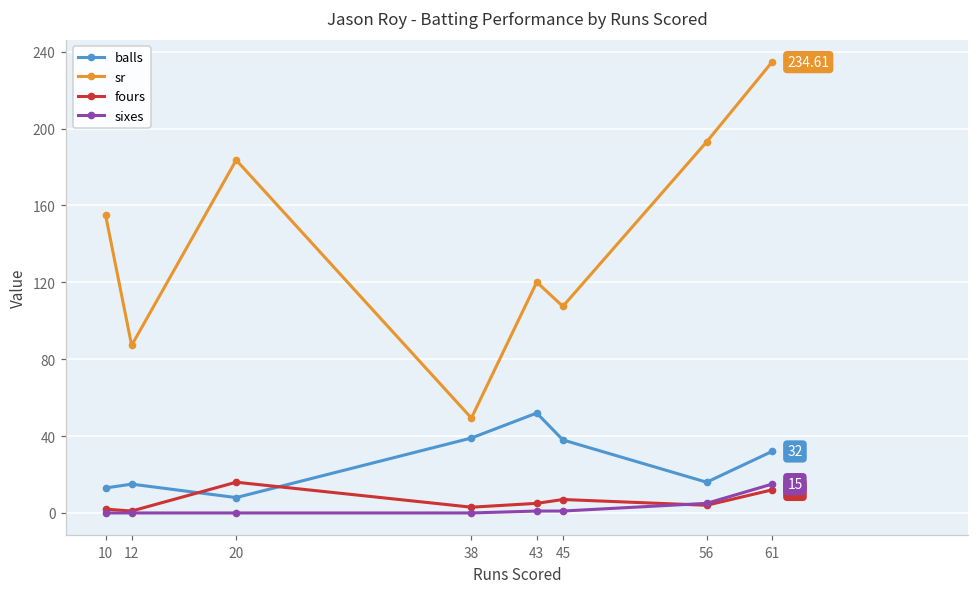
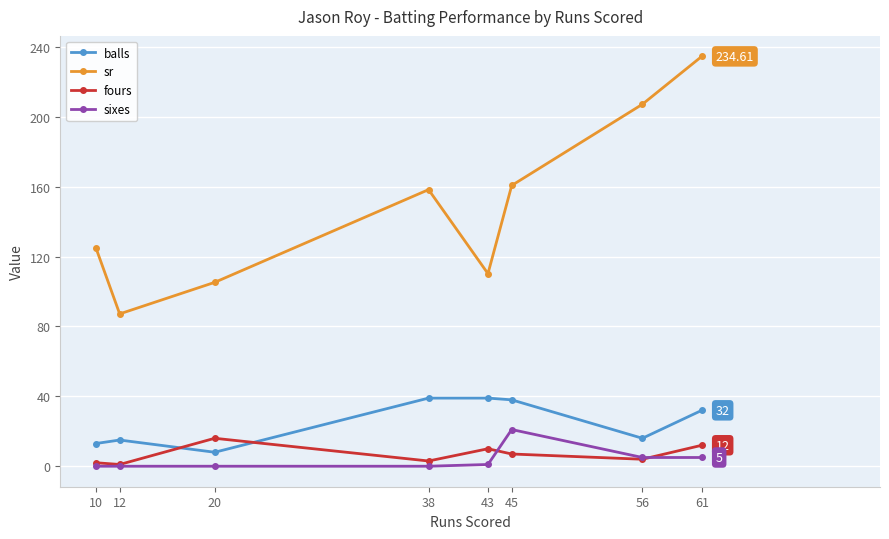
sr, 10: 155 -> 125
sr, 20: 184 -> 105
sr, 38: 49 -> 158
balls, 43: 52 -> 39
sr, 43: 120 -> 110
fours, 43: 5 -> 10
sr, 45: 108 -> 161
sixes, 45: 1 -> 21
sr, 56: 193 -> 207
sixes, 61: 15 -> 5
